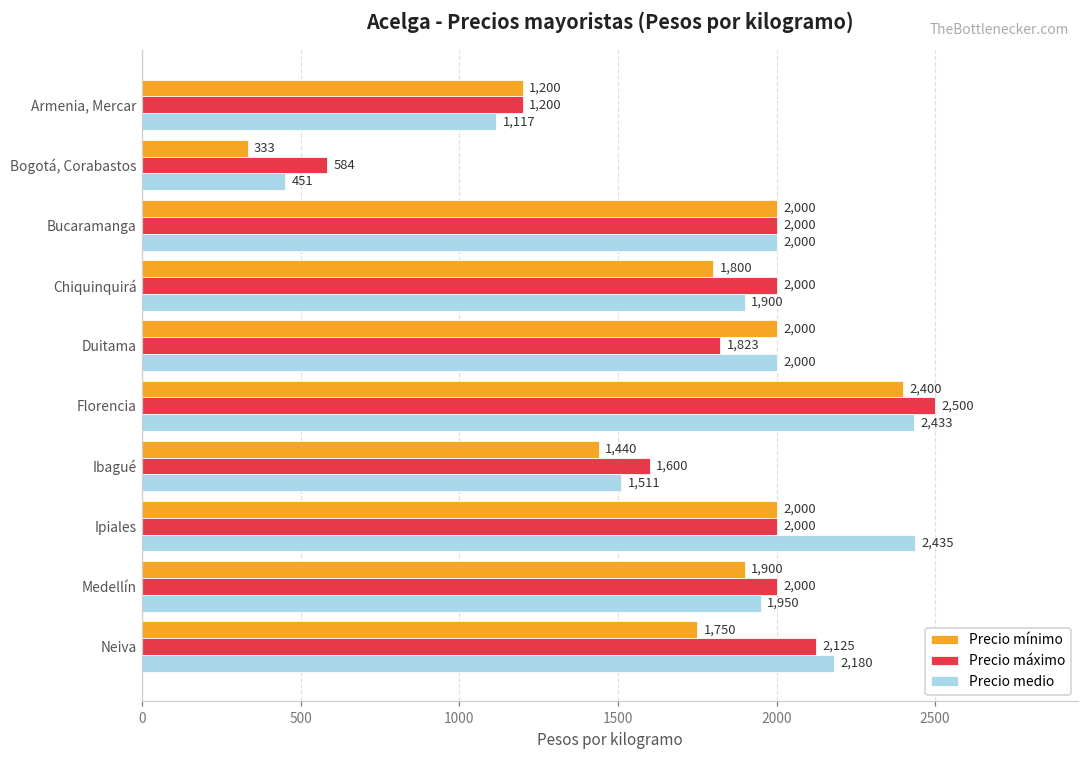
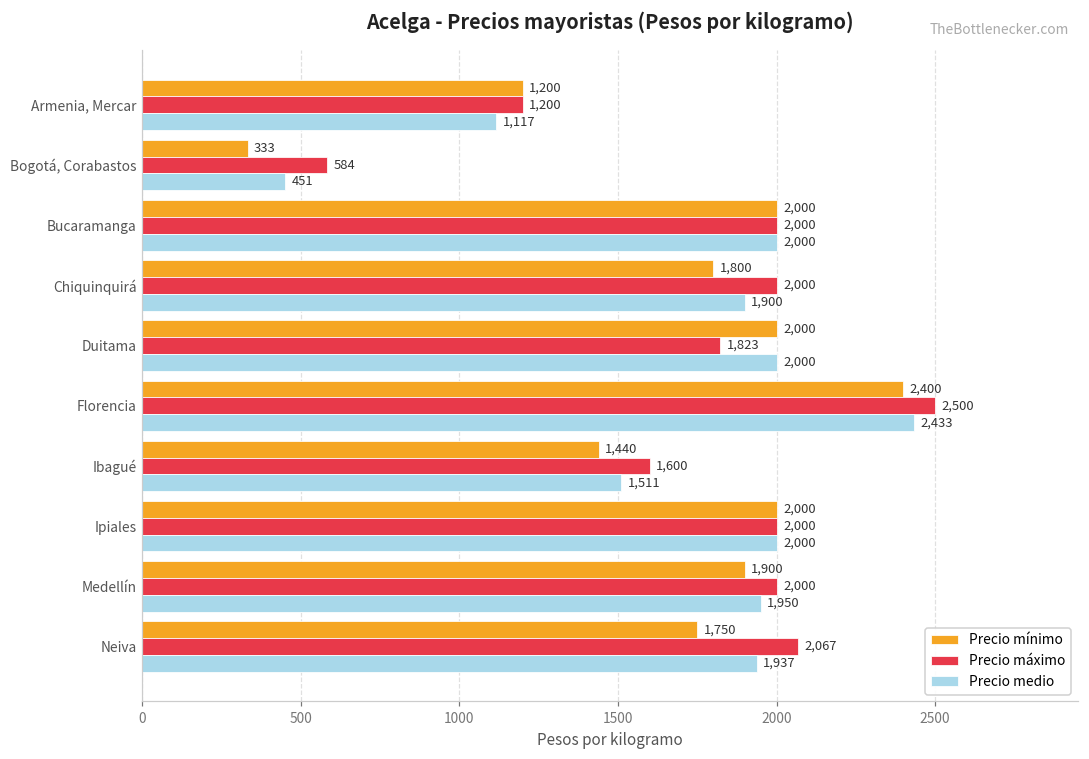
Precio medio, Ipiales: 2,435 -> 2,000
Precio máximo, Neiva: 2,125 -> 2,067
Precio medio, Neiva: 2,180 -> 1,937
